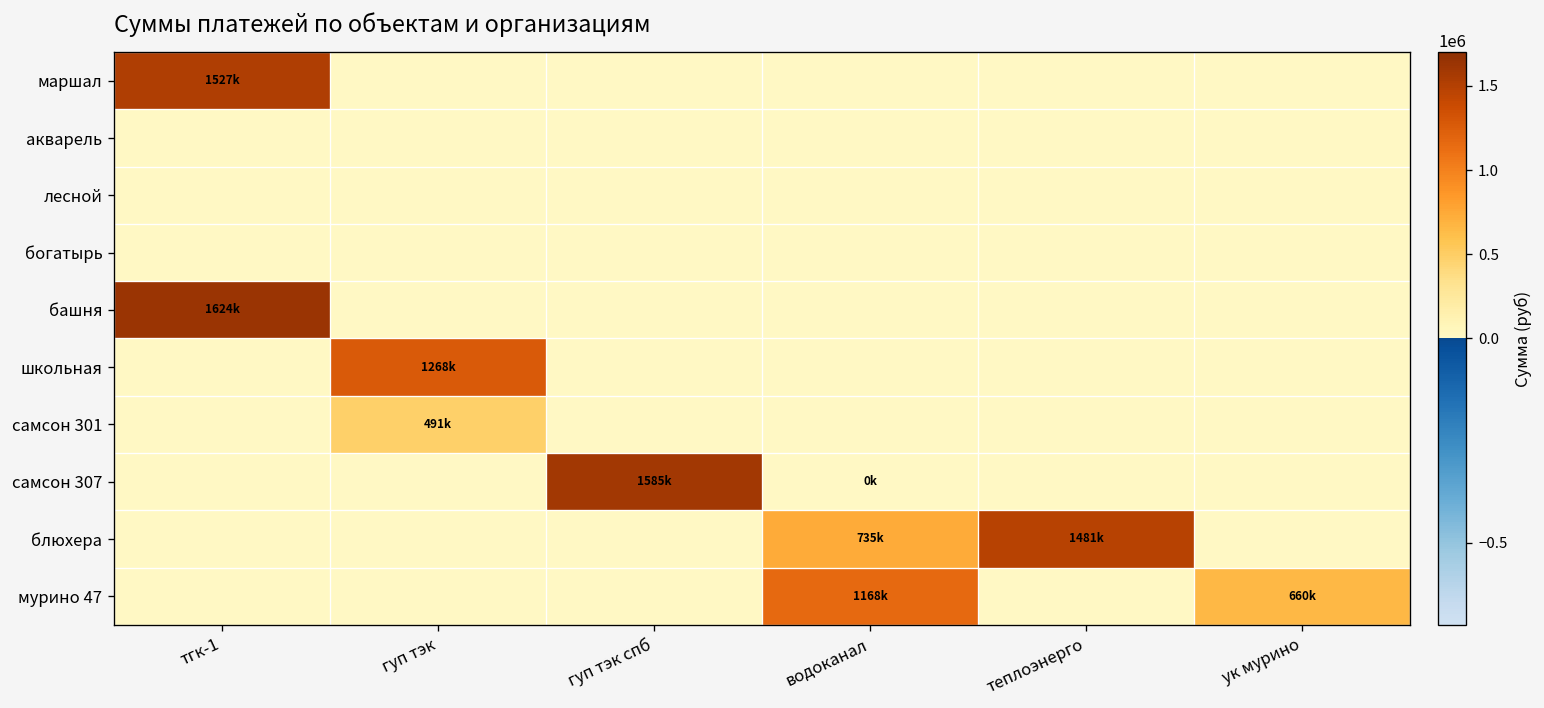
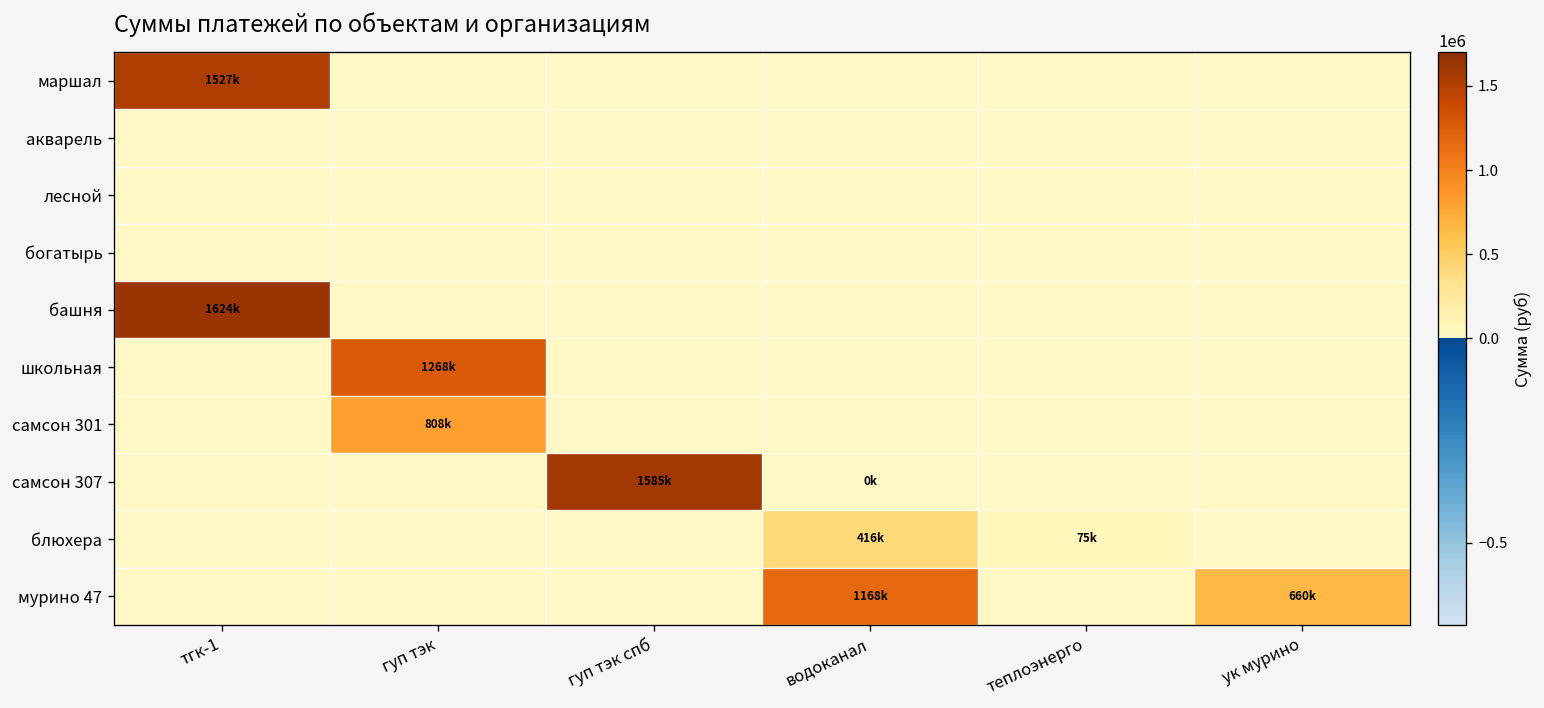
самсон 301, гуп тэк: 491k -> 808k
блюхера, водоканал: 735k -> 416k
блюхера, теплоэнерго: 1481k -> 75k
